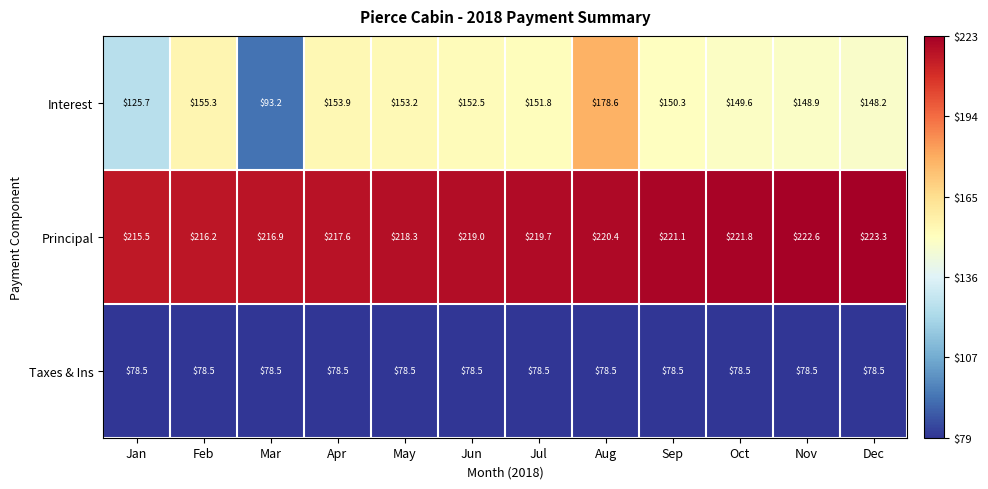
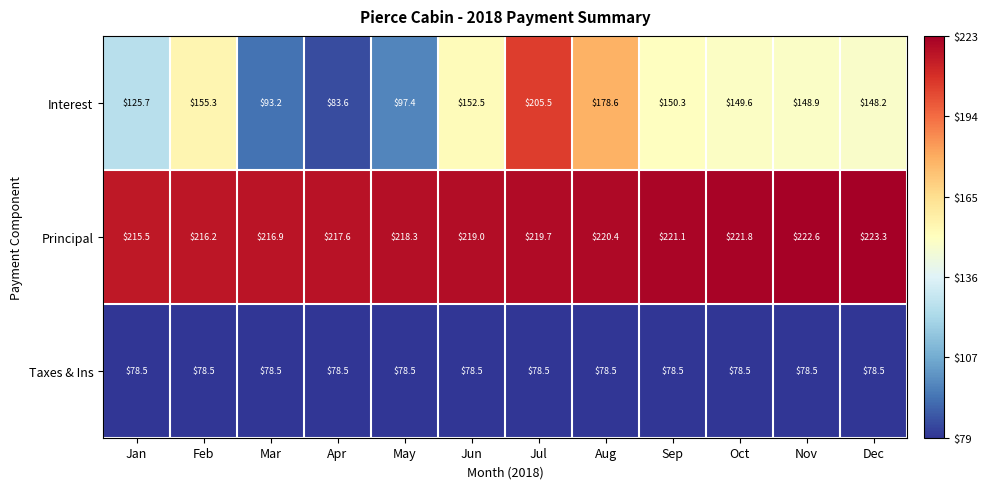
Interest, Apr: $153.9 -> $83.6
Interest, May: $153.2 -> $97.4
Interest, Jul: $151.8 -> $205.5
